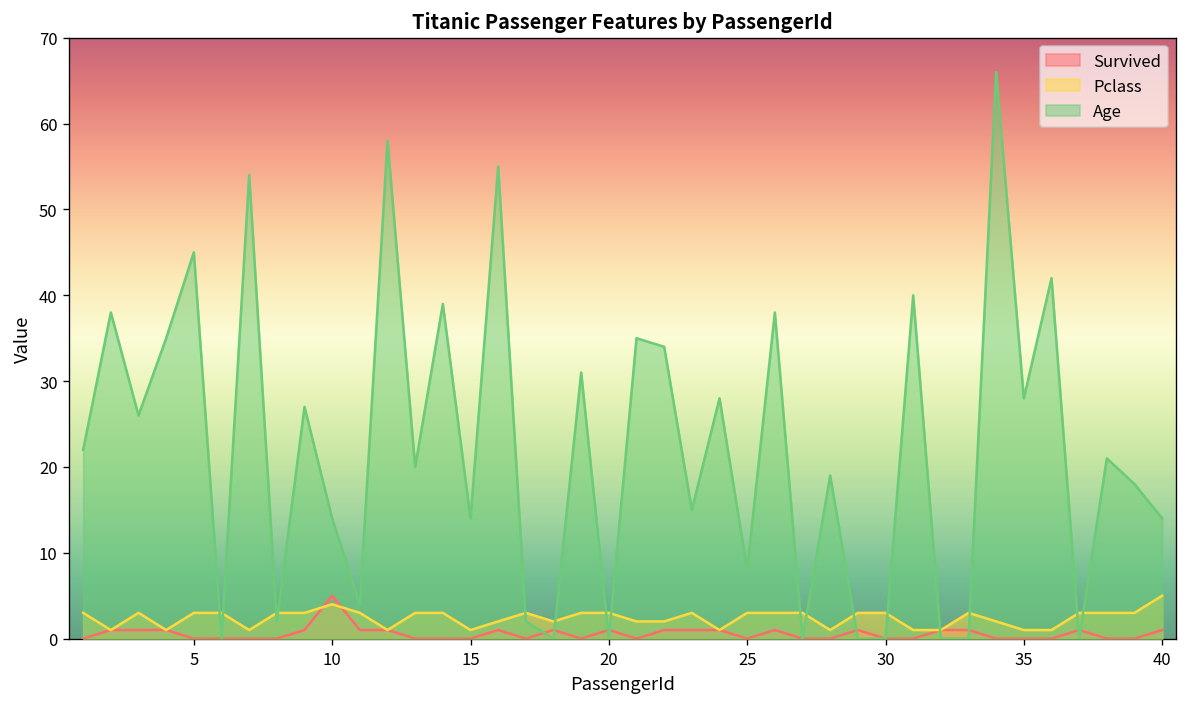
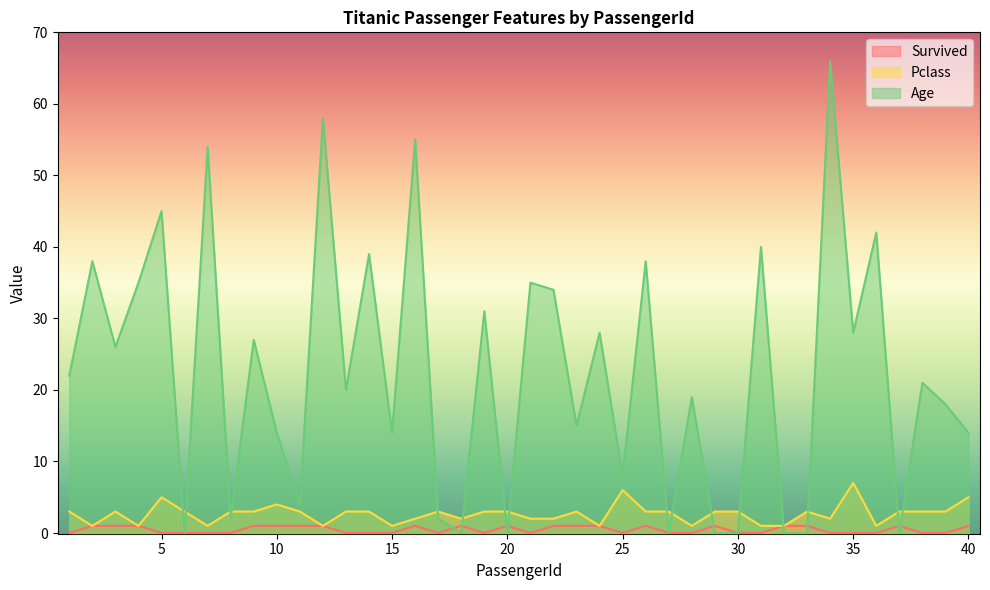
Pclass, 5: 3 -> 5
Survived, 10: 5 -> 1
Pclass, 25: 3 -> 6
Pclass, 35: 1 -> 7
